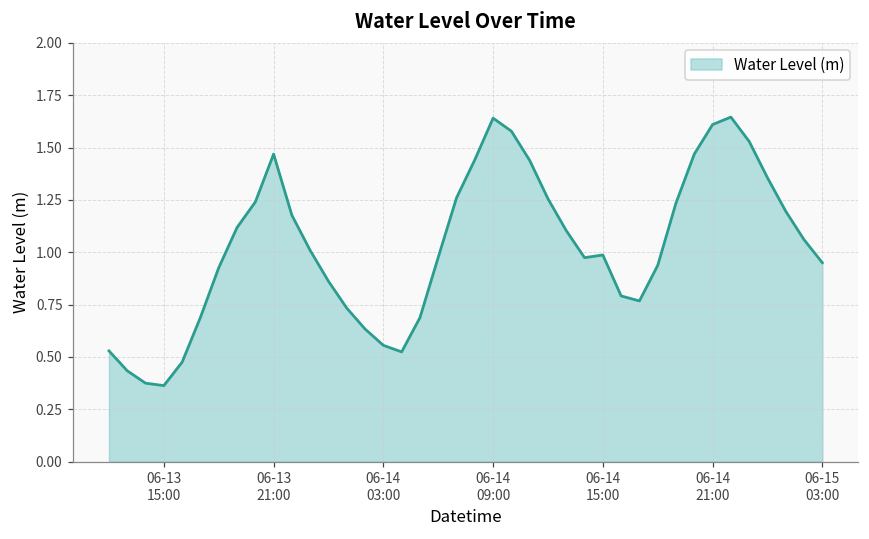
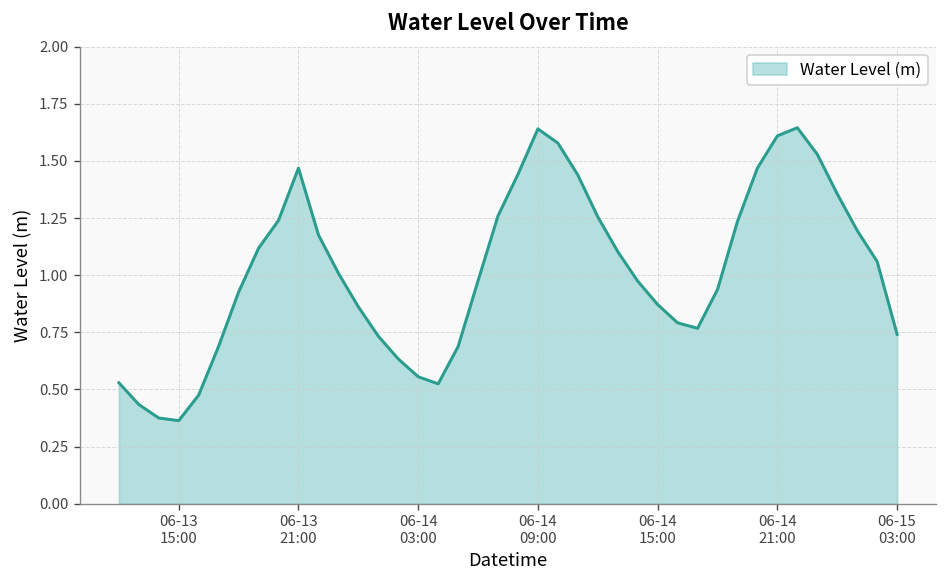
06-14 15:00: 0.99 -> 0.87
06-15 03:00: 0.95 -> 0.74
